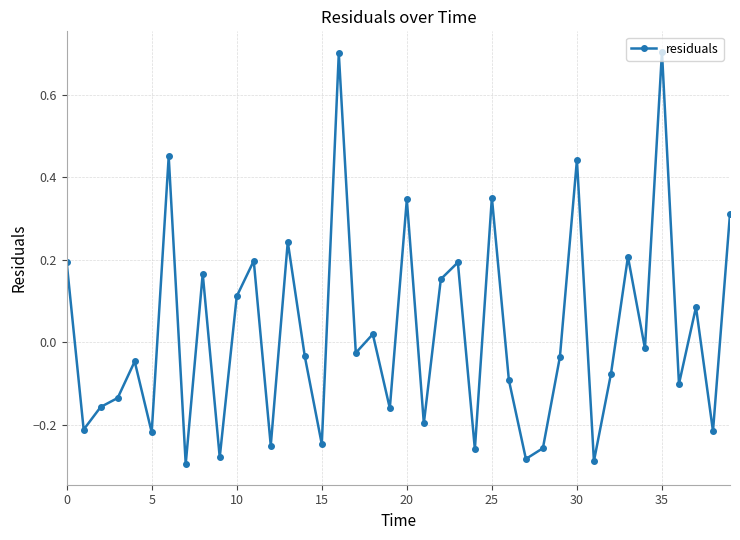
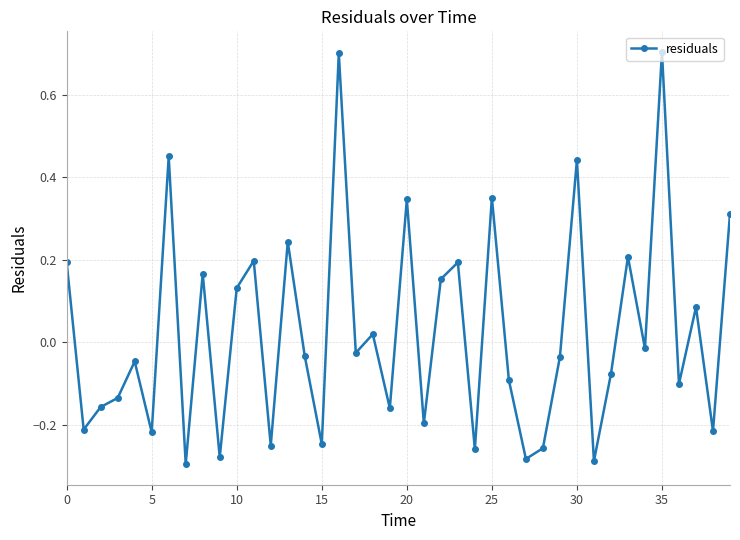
10: 0.11 -> 0.13
